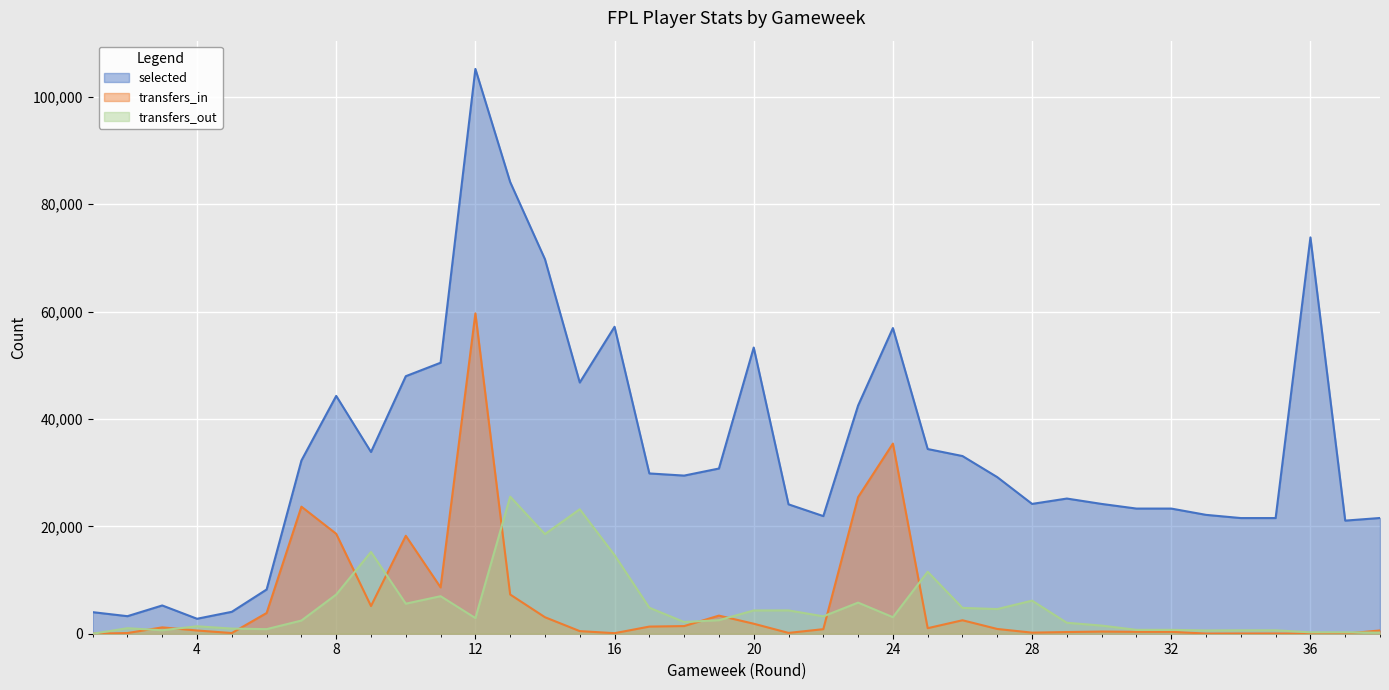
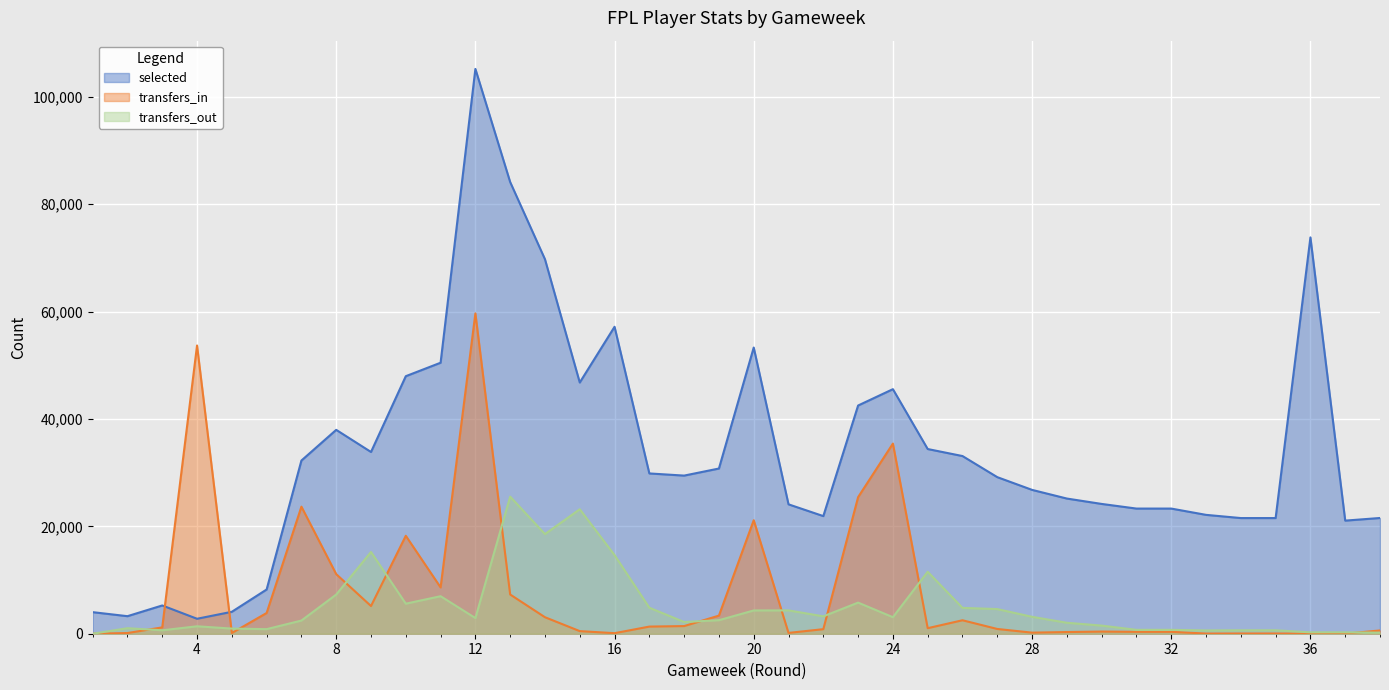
transfers_in, 4: 1,000 -> 54,000
selected, 8: 44,000 -> 38,000
transfers_in, 8: 19,000 -> 11,000
transfers_in, 20: 2,000 -> 21,000
selected, 24: 57,000 -> 46,000
selected, 28: 24,000 -> 27,000
transfers_out, 28: 6,000 -> 3,000
